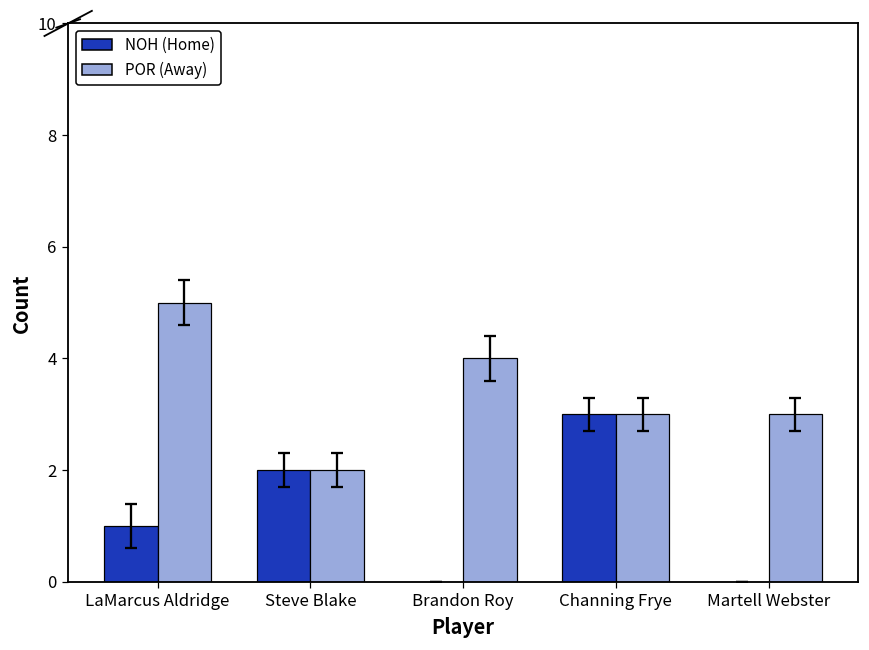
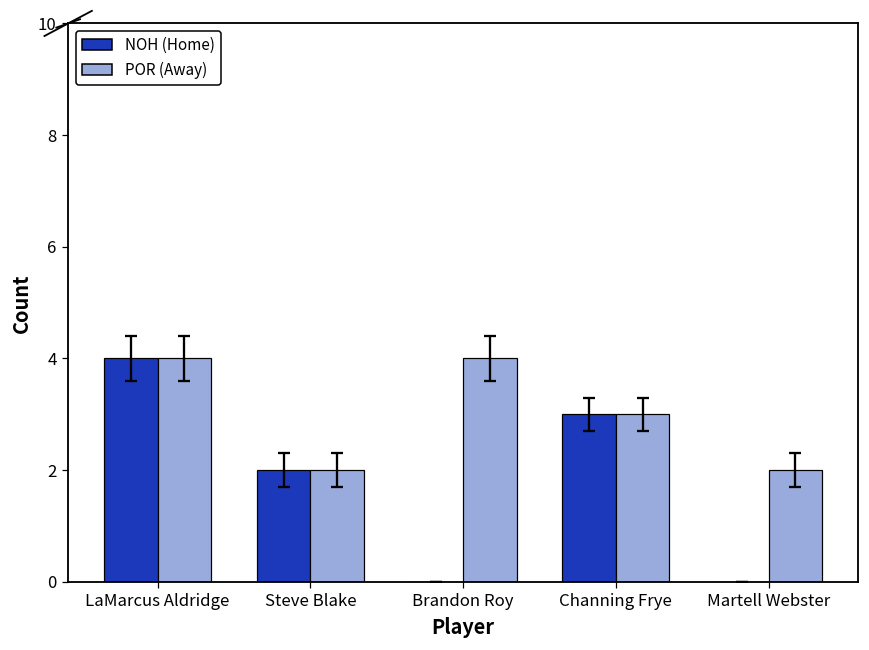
NOH (Home), LaMarcus Aldridge: 1 -> 4
POR (Away), LaMarcus Aldridge: 5 -> 4
POR (Away), Martell Webster: 3 -> 2
